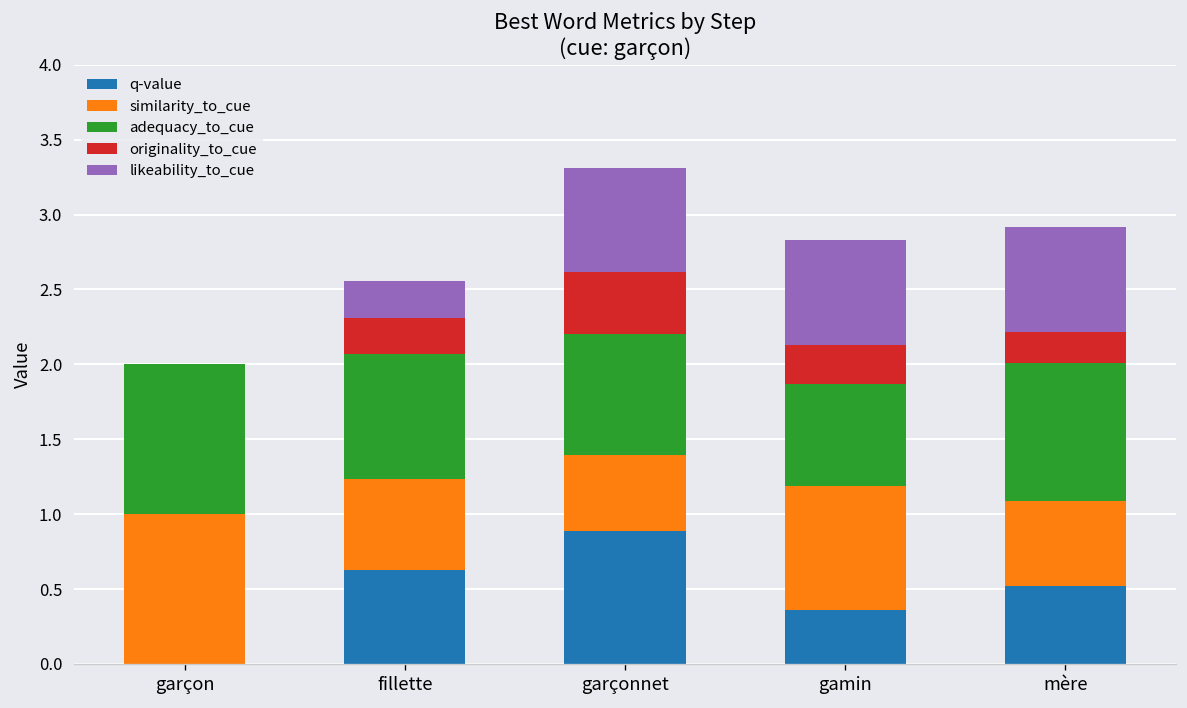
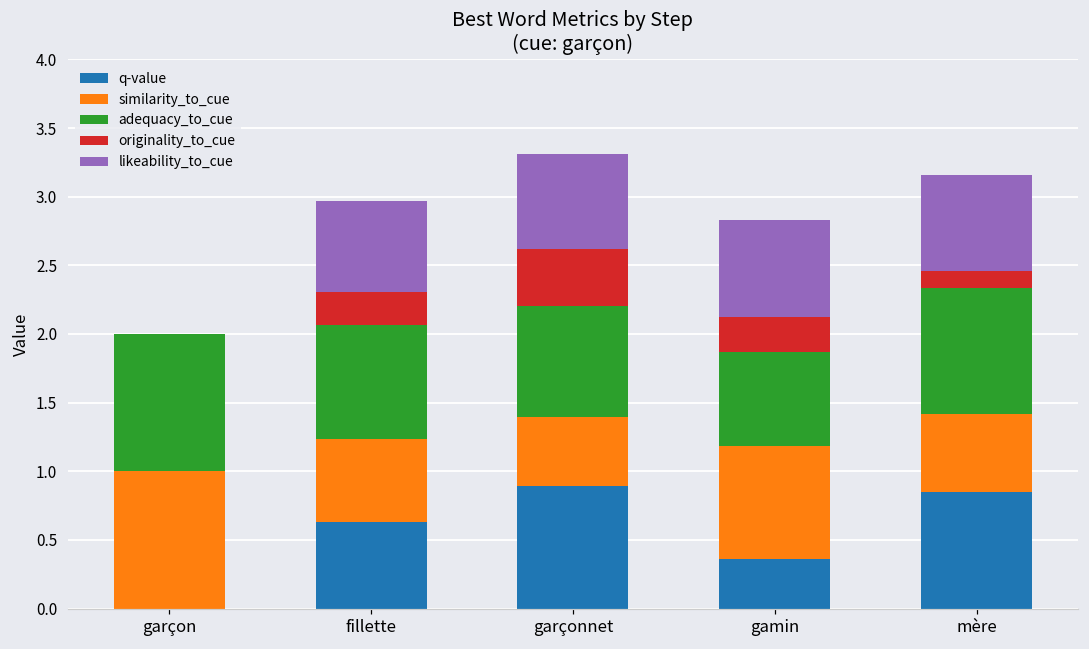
likeability_to_cue, fillette: 0.25 -> 0.66
q-value, mère: 0.52 -> 0.85
originality_to_cue, mère: 0.20 -> 0.12
